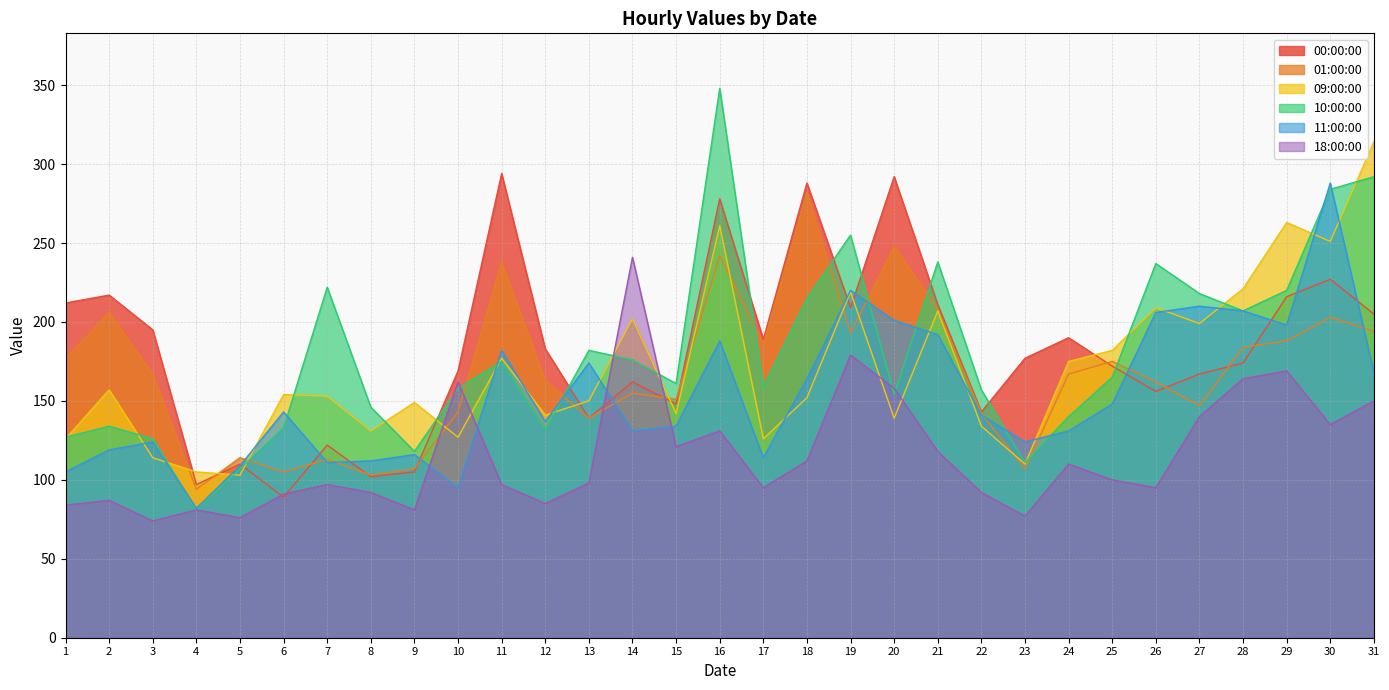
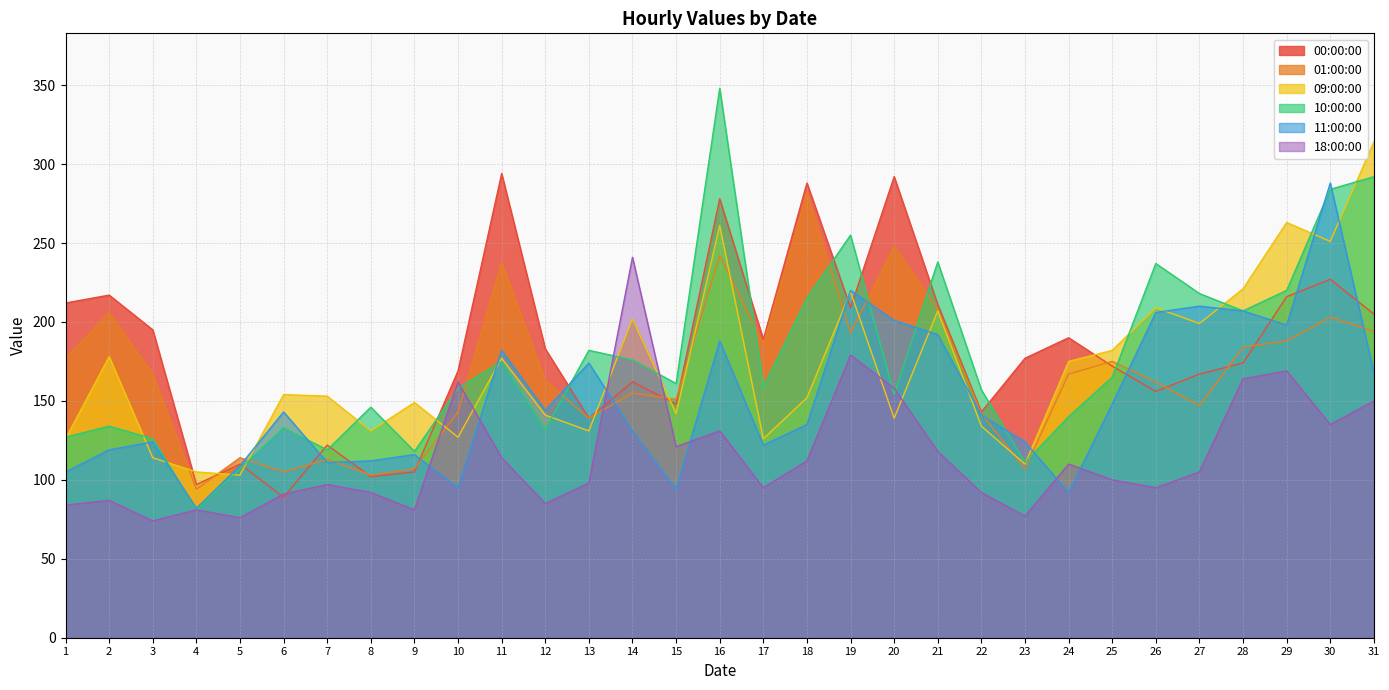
09:00:00, 2: 157 -> 178
10:00:00, 7: 222 -> 119
18:00:00, 11: 97 -> 114
11:00:00, 12: 137 -> 144
09:00:00, 13: 150 -> 131
11:00:00, 15: 134 -> 94
11:00:00, 17: 114 -> 122
11:00:00, 18: 164 -> 135
11:00:00, 24: 131 -> 92
18:00:00, 27: 140 -> 105
